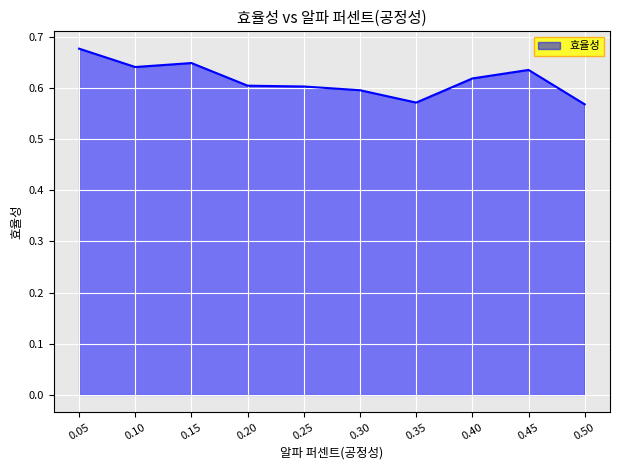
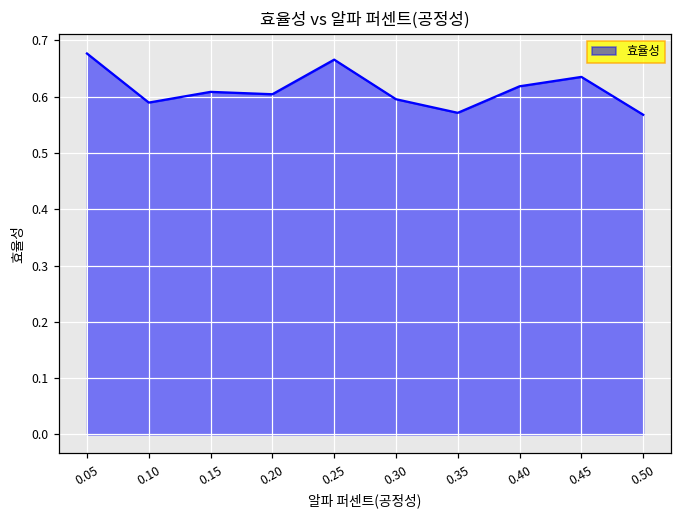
0.10: 0.64 -> 0.59
0.15: 0.65 -> 0.61
0.25: 0.60 -> 0.67
